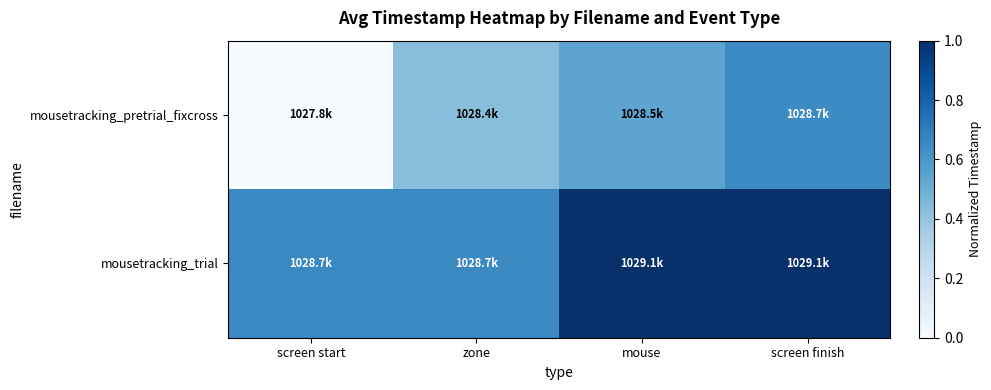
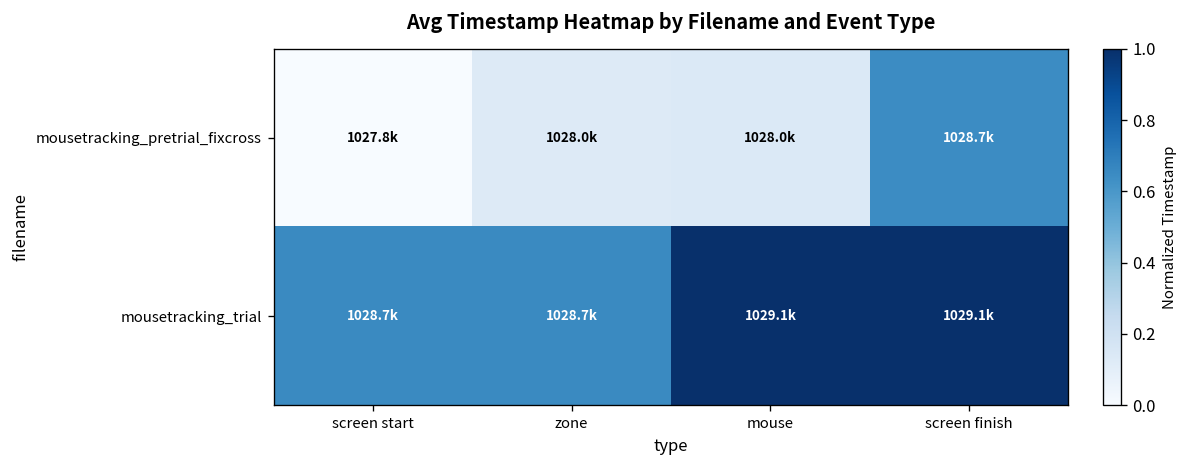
mousetracking_pretrial_fixcross, zone: 1028.4k -> 1028.0k
mousetracking_pretrial_fixcross, mouse: 1028.5k -> 1028.0k
